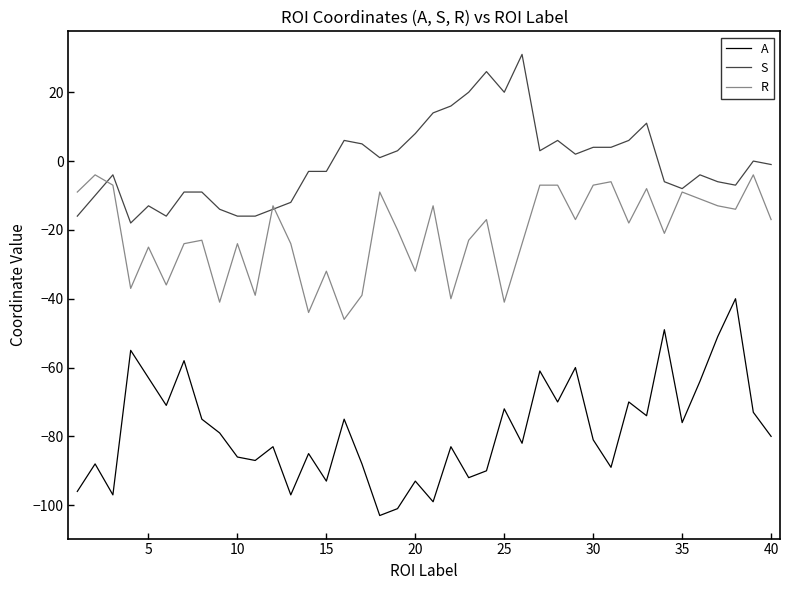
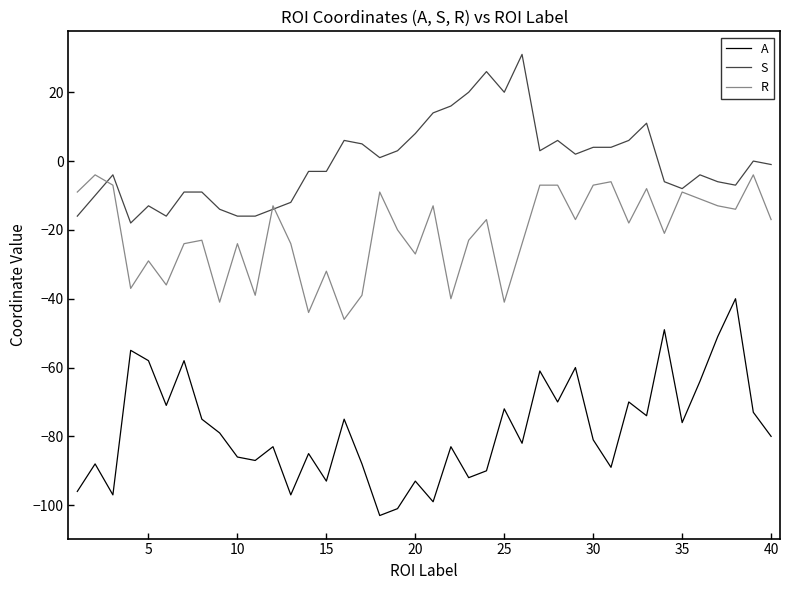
A, 5: -63 -> -58
R, 5: -25 -> -29
R, 20: -32 -> -27
